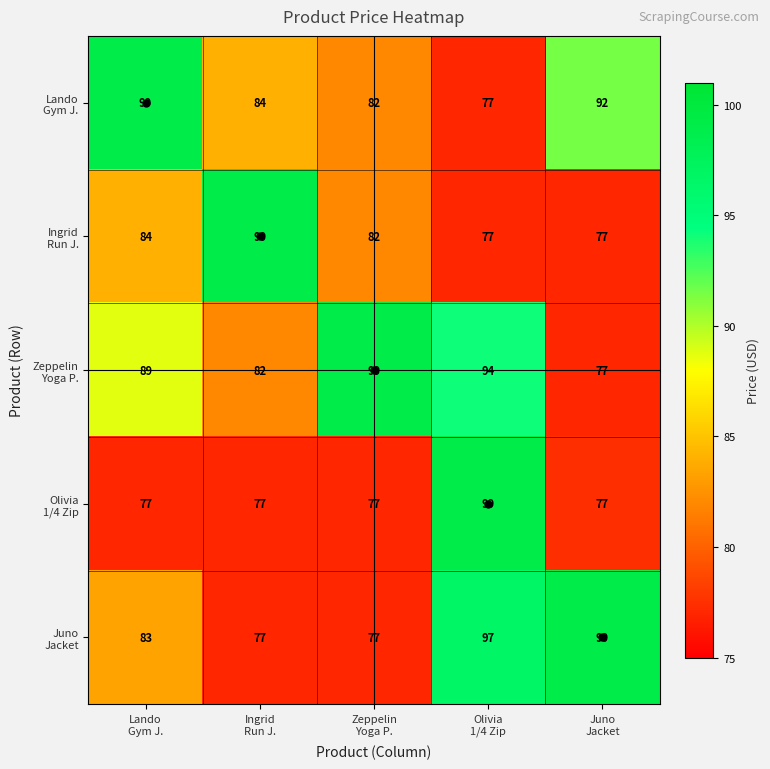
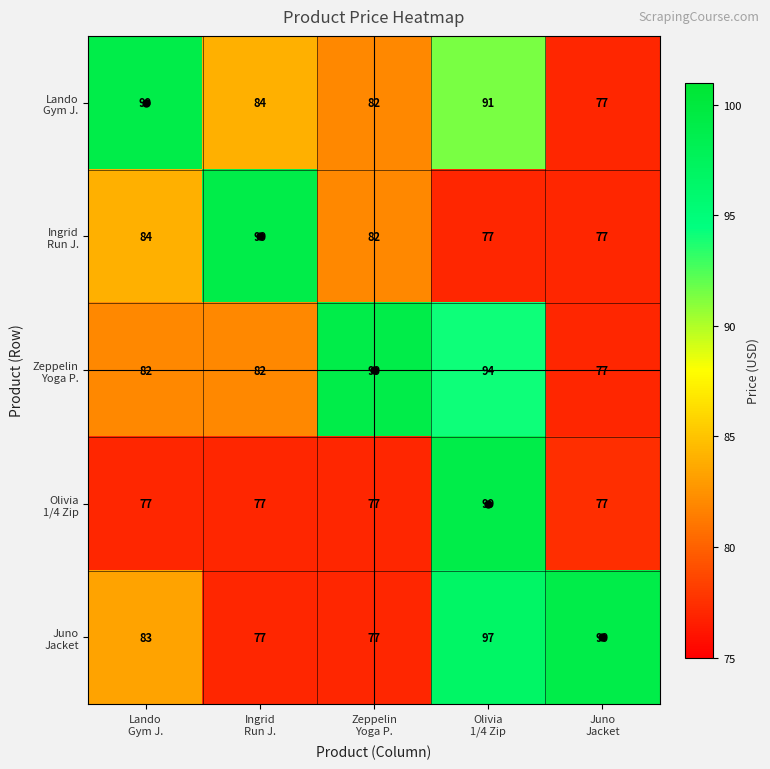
Lando Gym J., Olivia 1/4 Zip: 77 -> 91
Lando Gym J., Juno Jacket: 92 -> 77
Zeppelin Yoga P., Lando Gym J.: 89 -> 82
